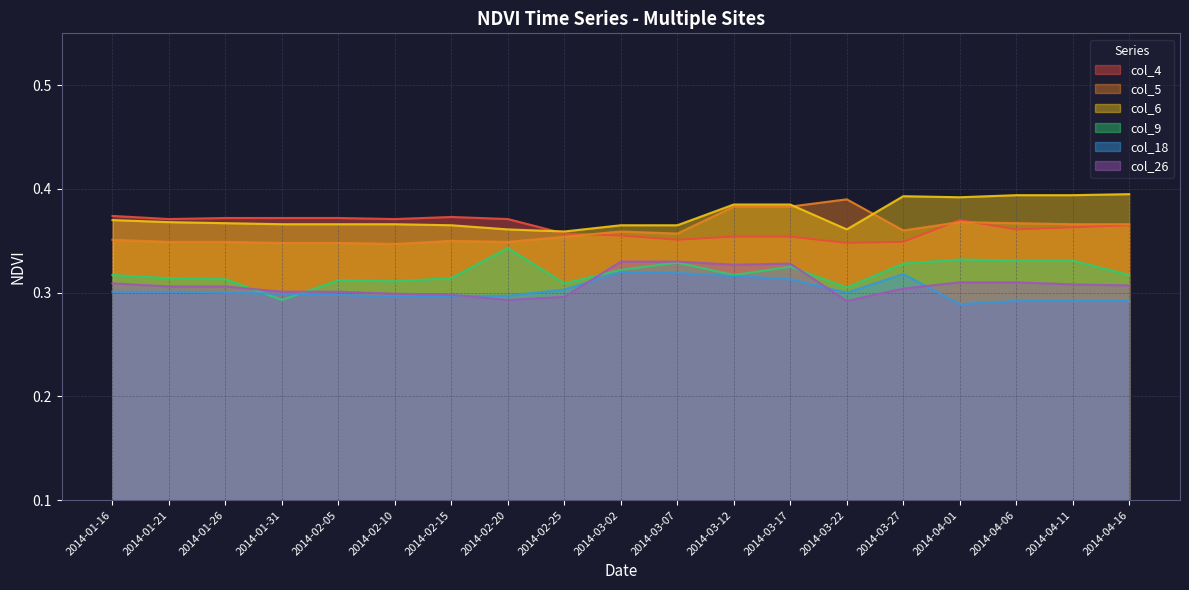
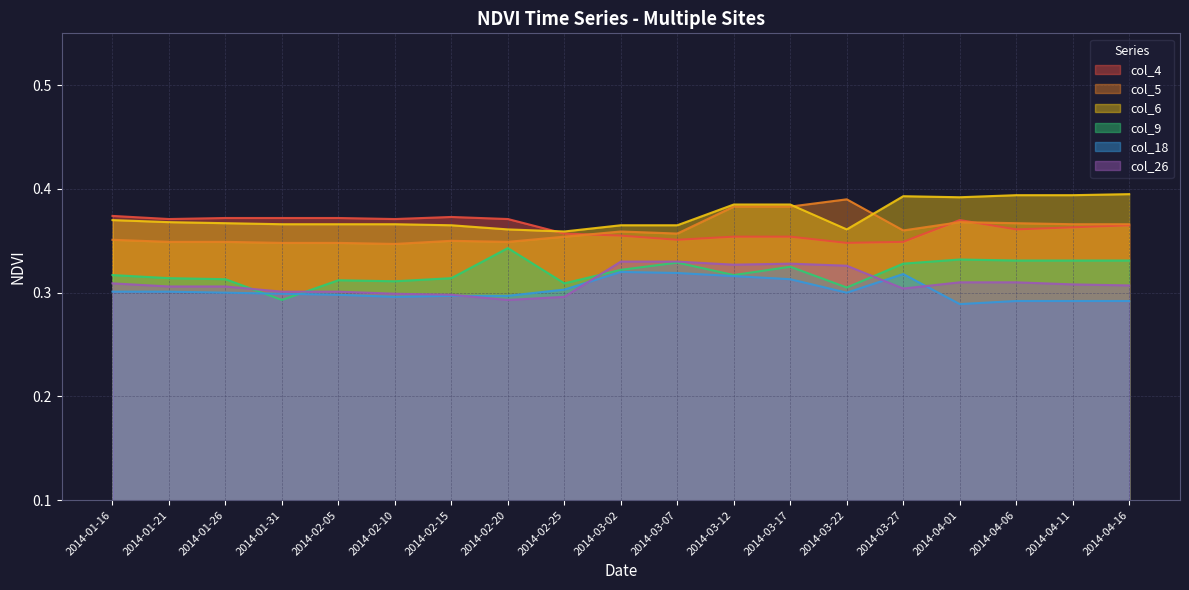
col_26, 2014-03-22: 0.292 -> 0.326
col_9, 2014-04-16: 0.317 -> 0.331
